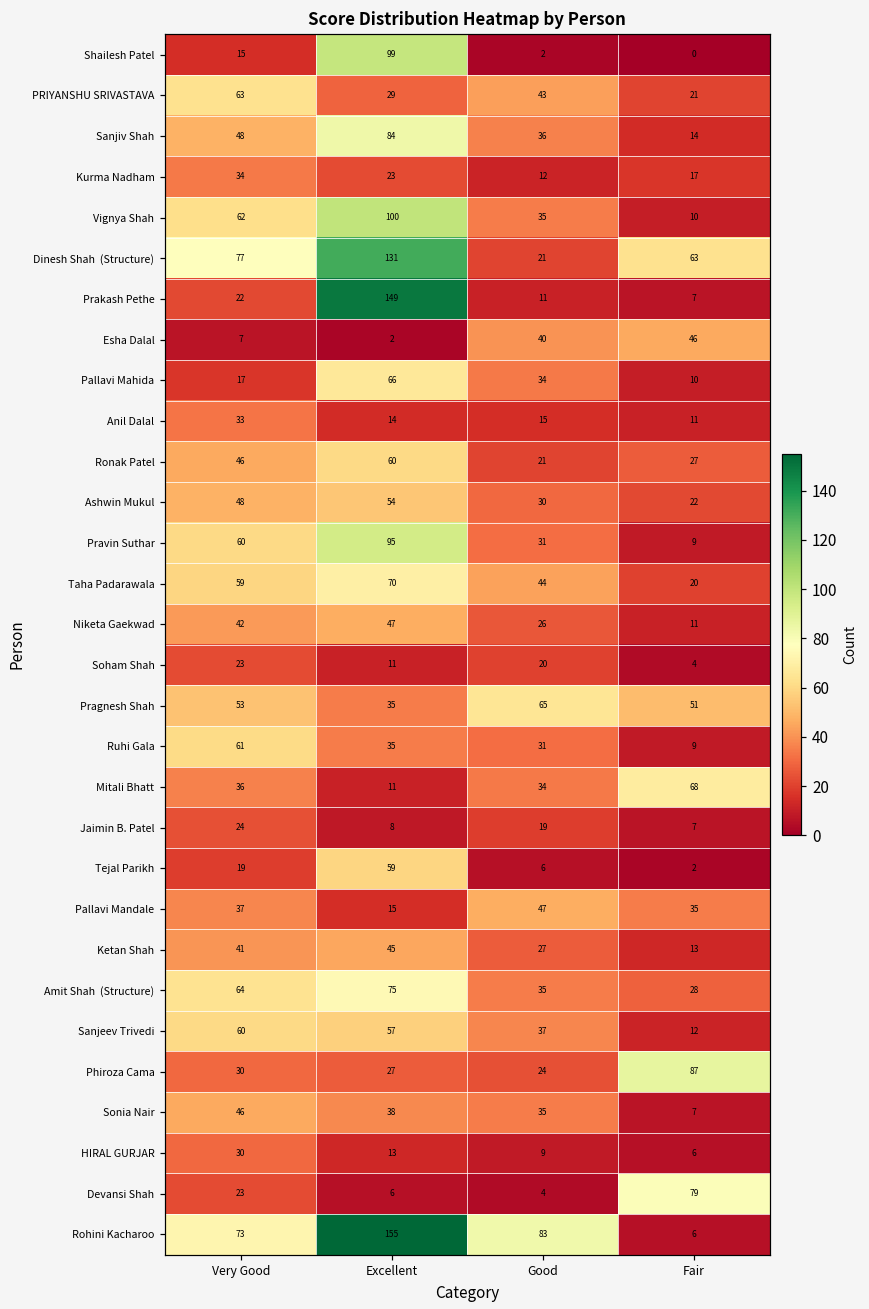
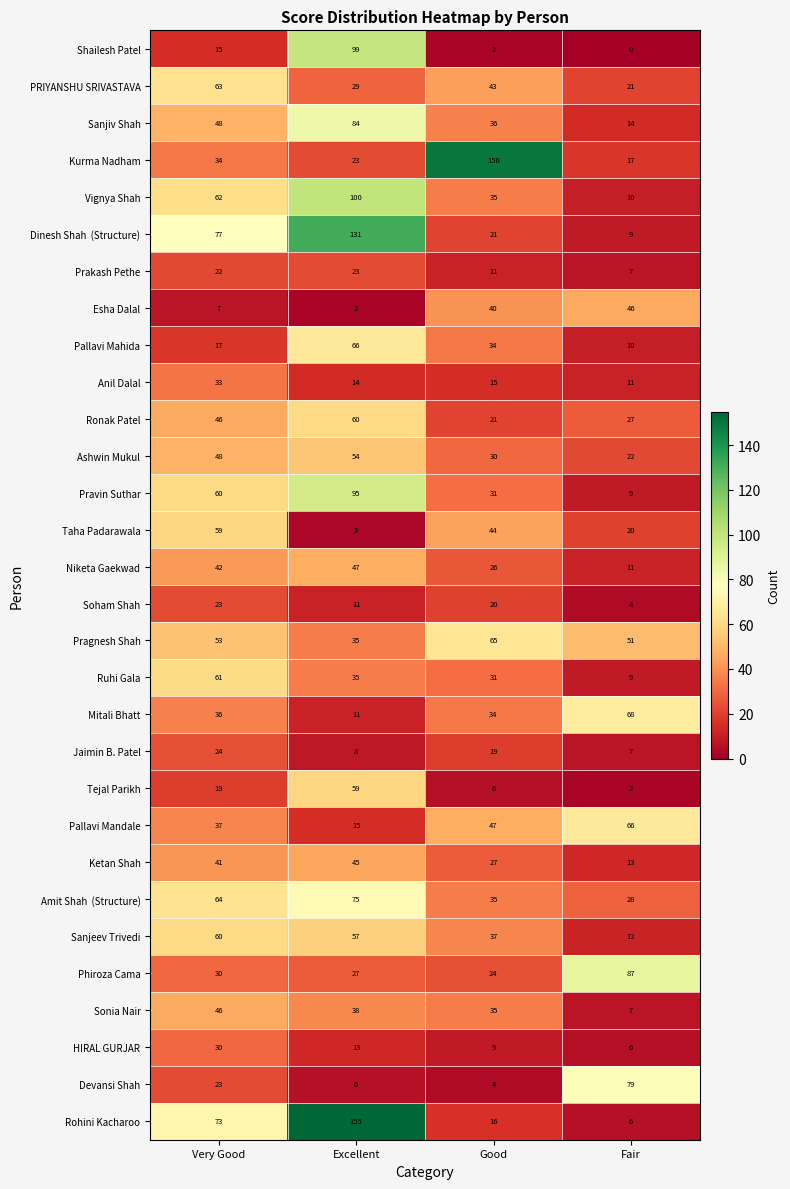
Kurma Nadham, Good: 12 -> 150
Dinesh Shah (Structure), Fair: 63 -> 9
Prakash Pethe, Excellent: 149 -> 23
Taha Padarawala, Excellent: 70 -> 3
Pallavi Mandale, Fair: 35 -> 66
Rohini Kacharoo, Good: 83 -> 16
